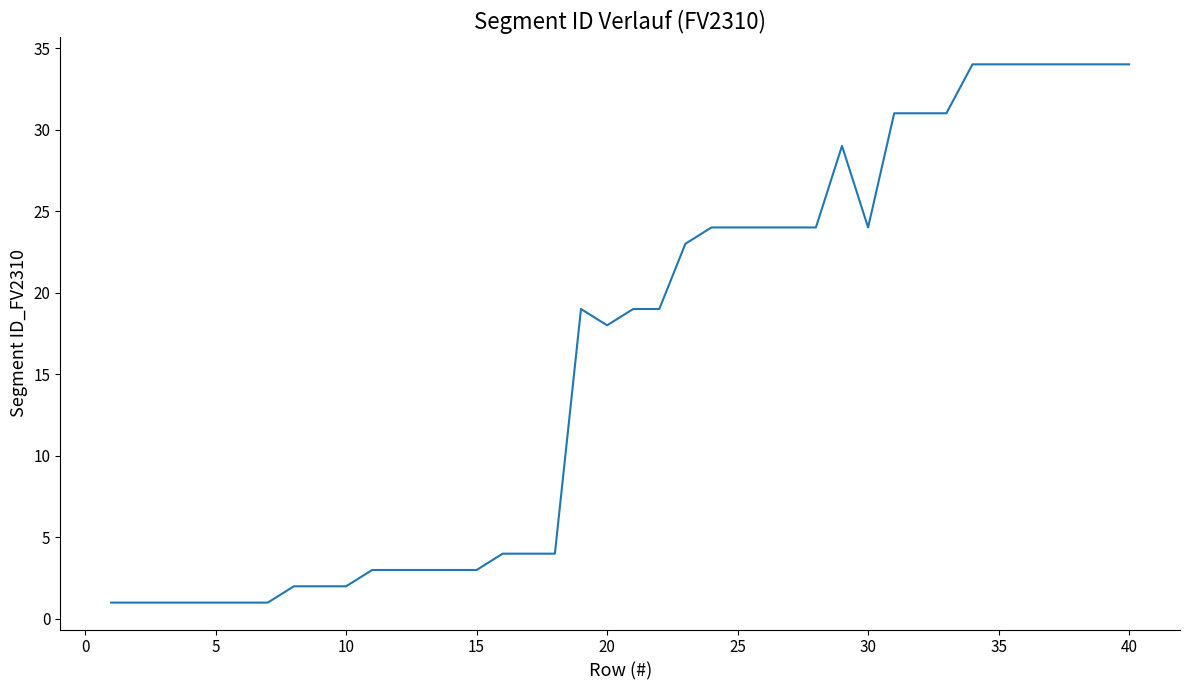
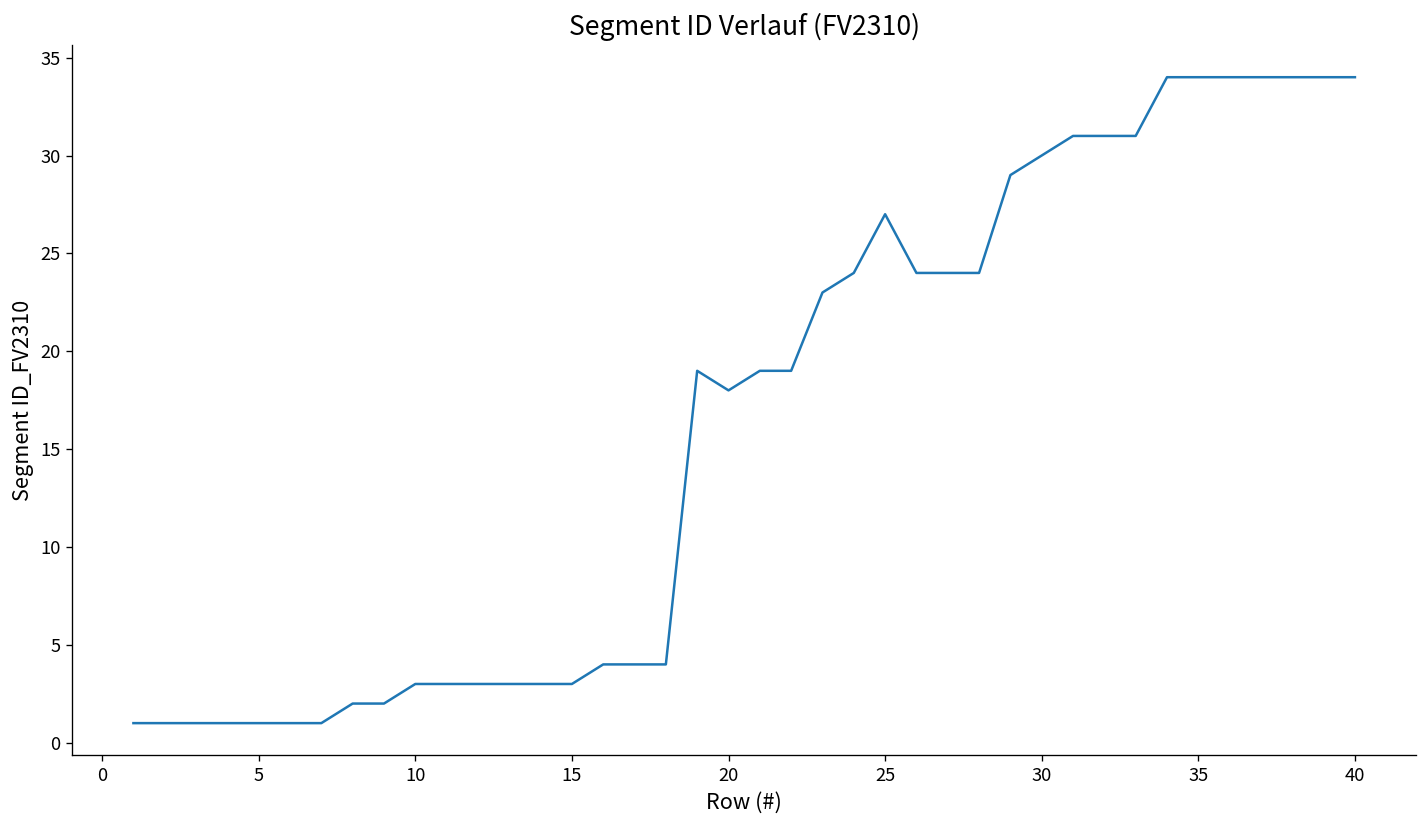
10: 2 -> 3
25: 24 -> 27
30: 24 -> 30
